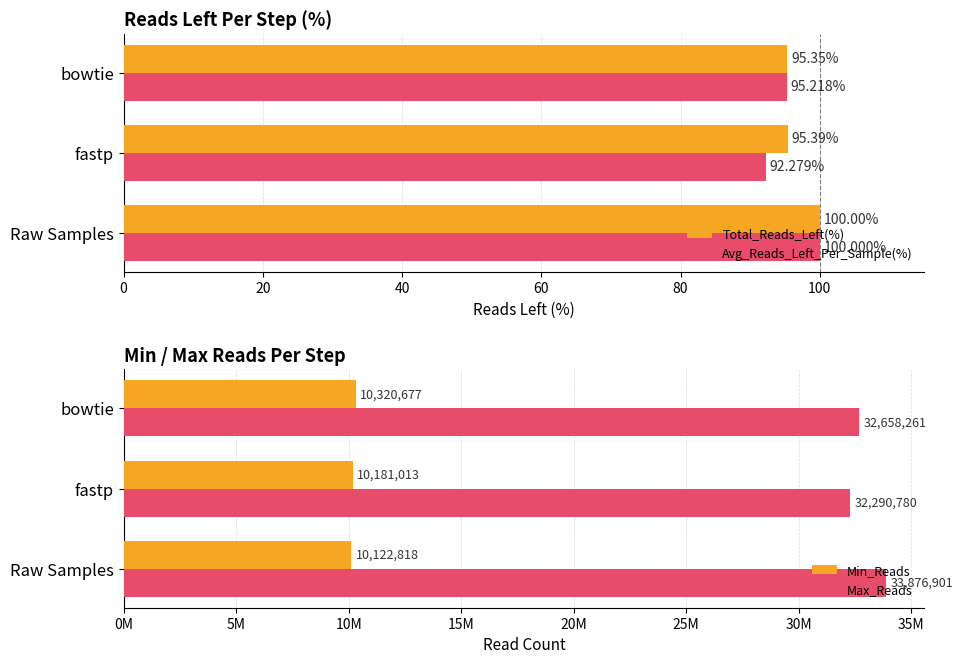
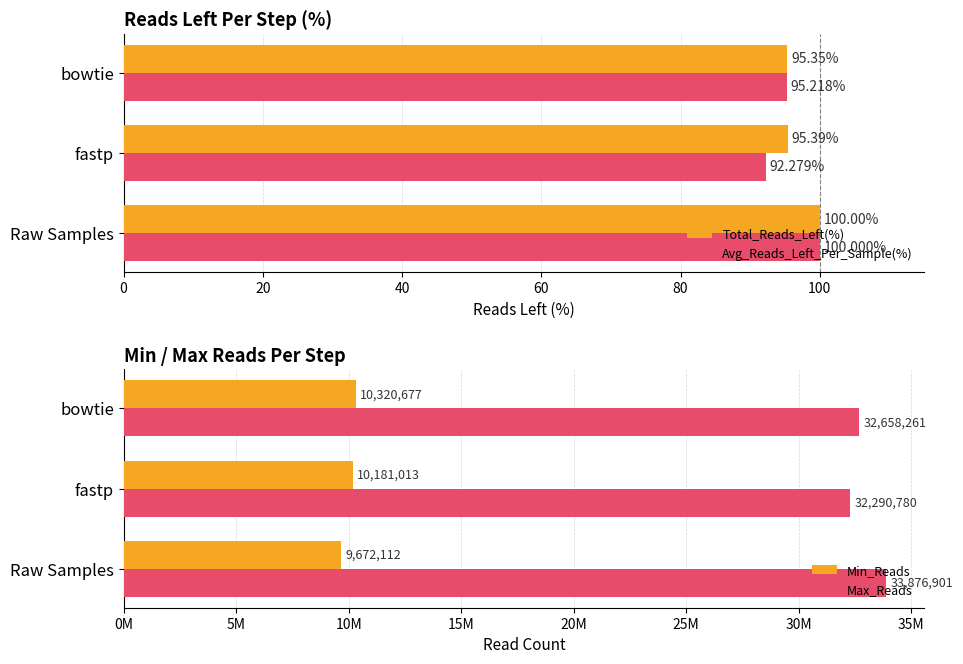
Min / Max Reads Per Step, Min_Reads, Raw Samples: 10,122,818 -> 9,672,112
